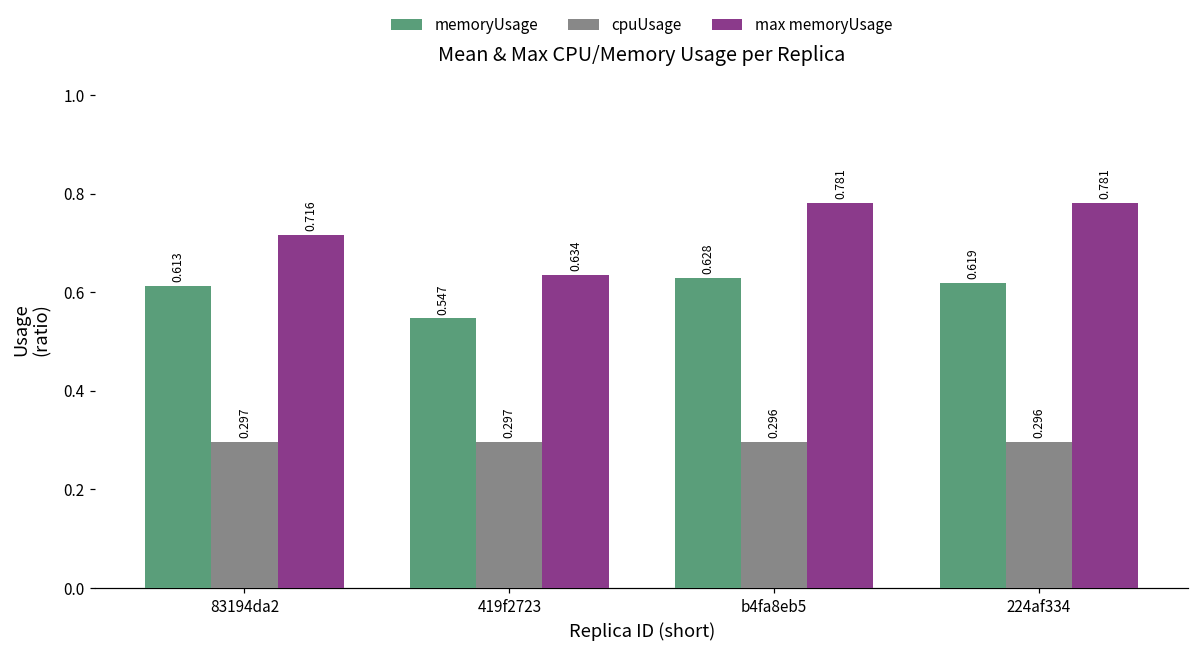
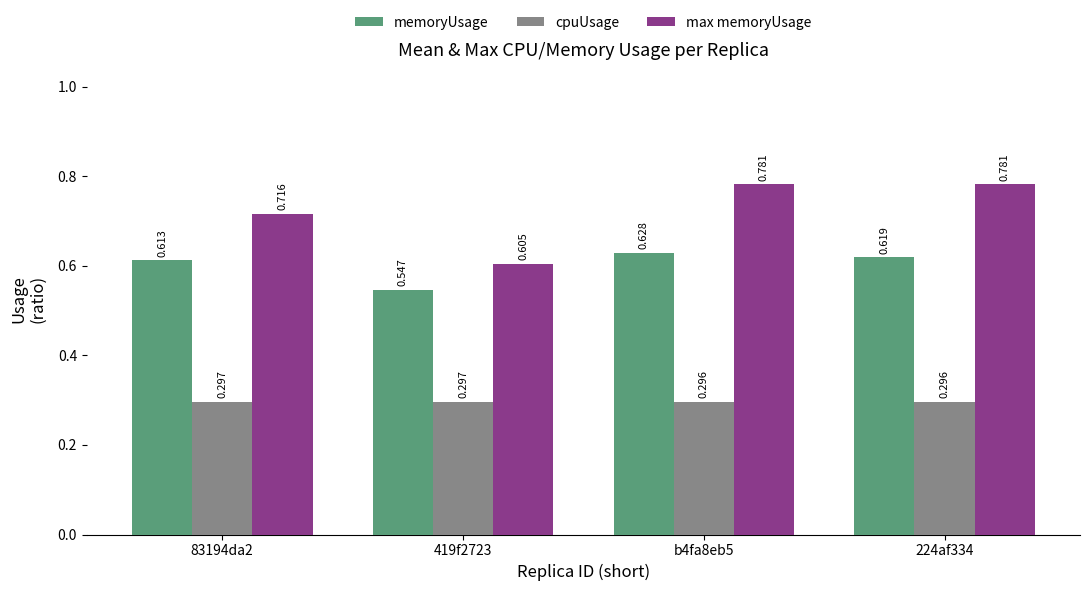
max memoryUsage, 419f2723: 0.634 -> 0.605
